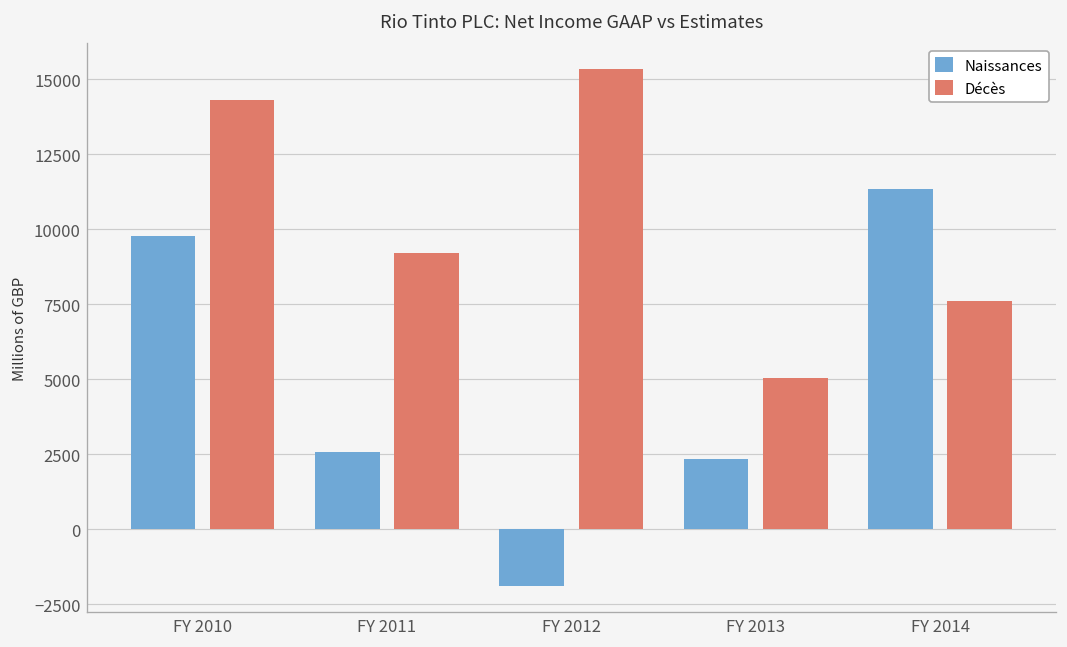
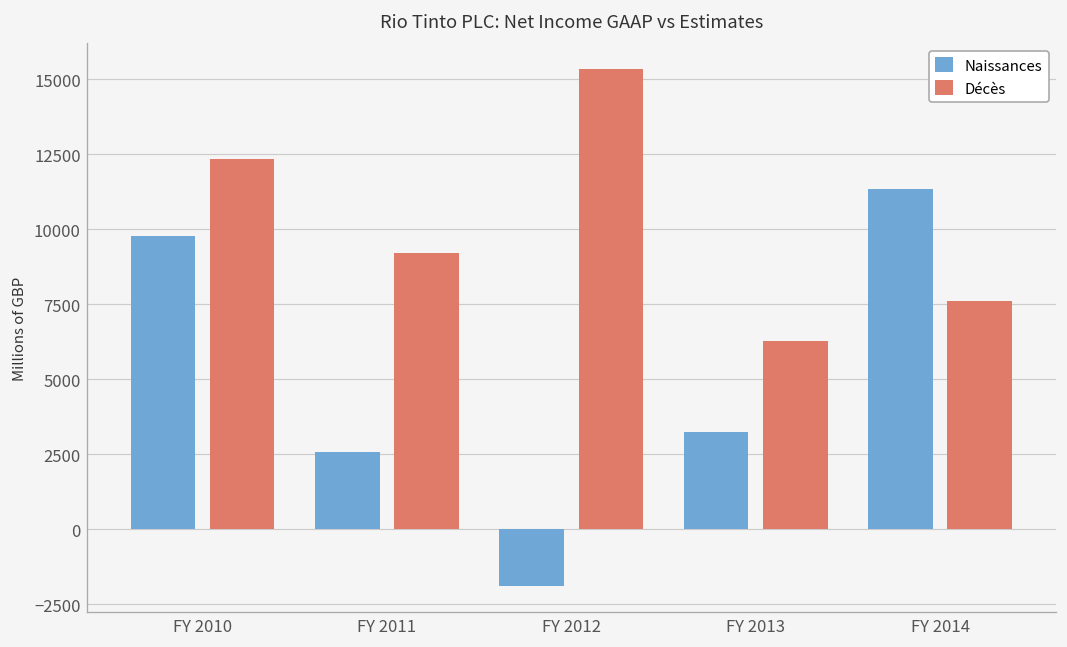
Décès, FY 2010: 14300 -> 12400
Naissances, FY 2013: 2300 -> 3200
Décès, FY 2013: 5000 -> 6300
